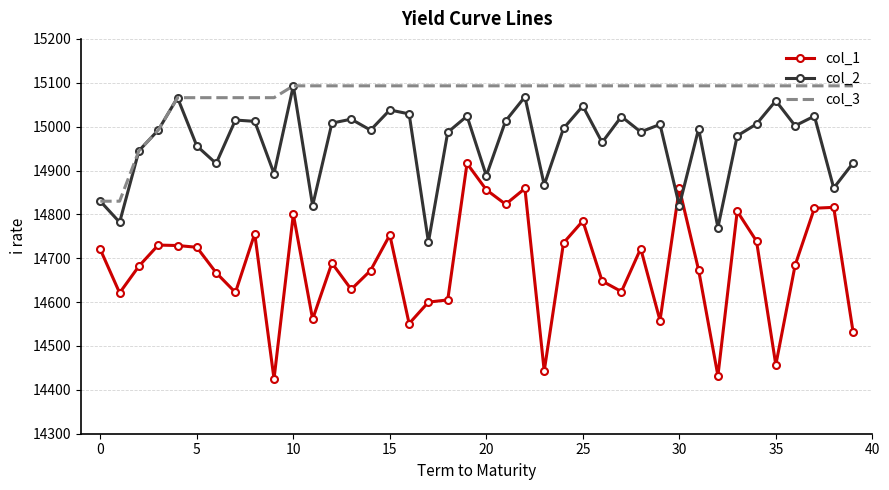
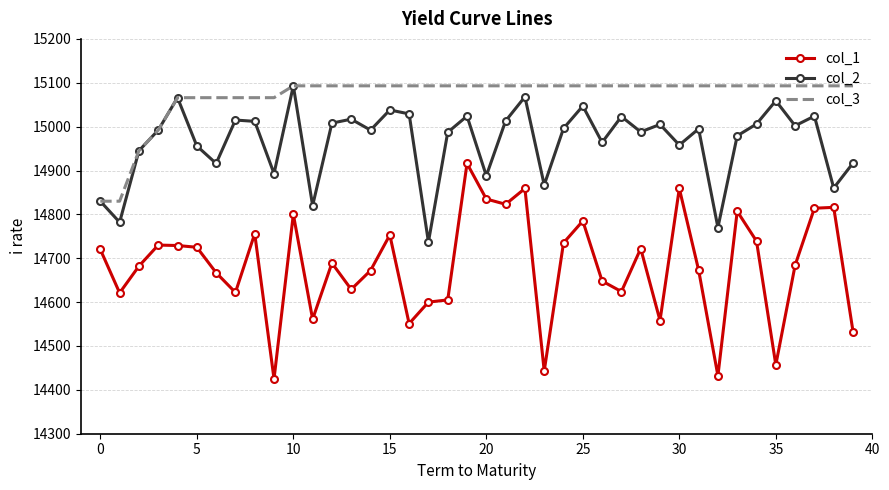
col_1, 20: 14860 -> 14840
col_2, 30: 14820 -> 14960
